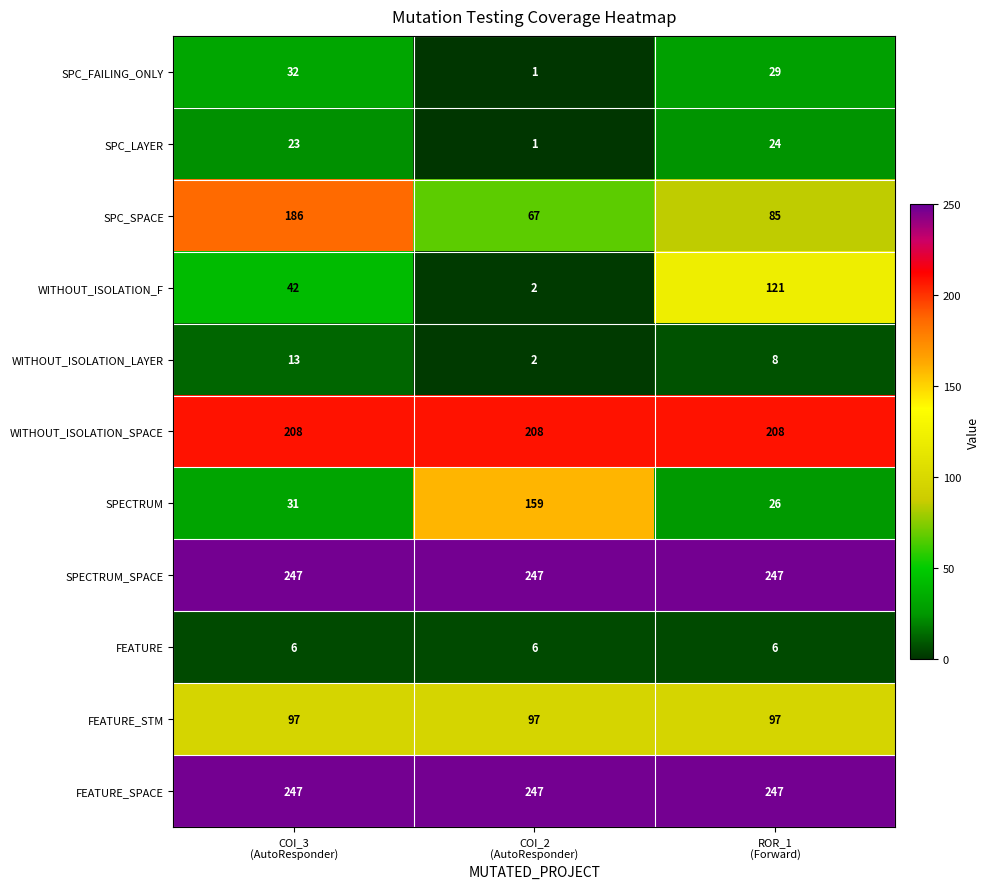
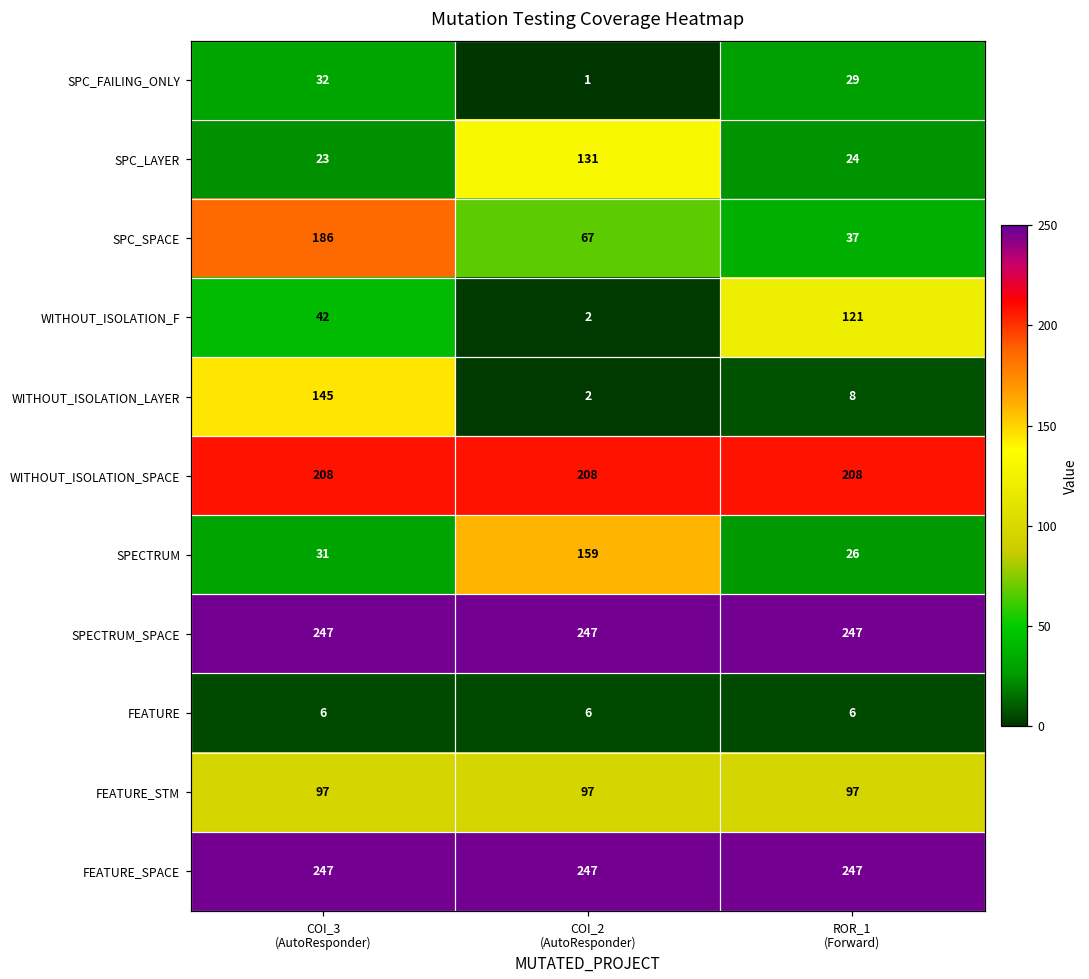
SPC_LAYER, COI_2 (AutoResponder): 1 -> 131
SPC_SPACE, ROR_1 (Forward): 85 -> 37
WITHOUT_ISOLATION_LAYER, COI_3 (AutoResponder): 13 -> 145
